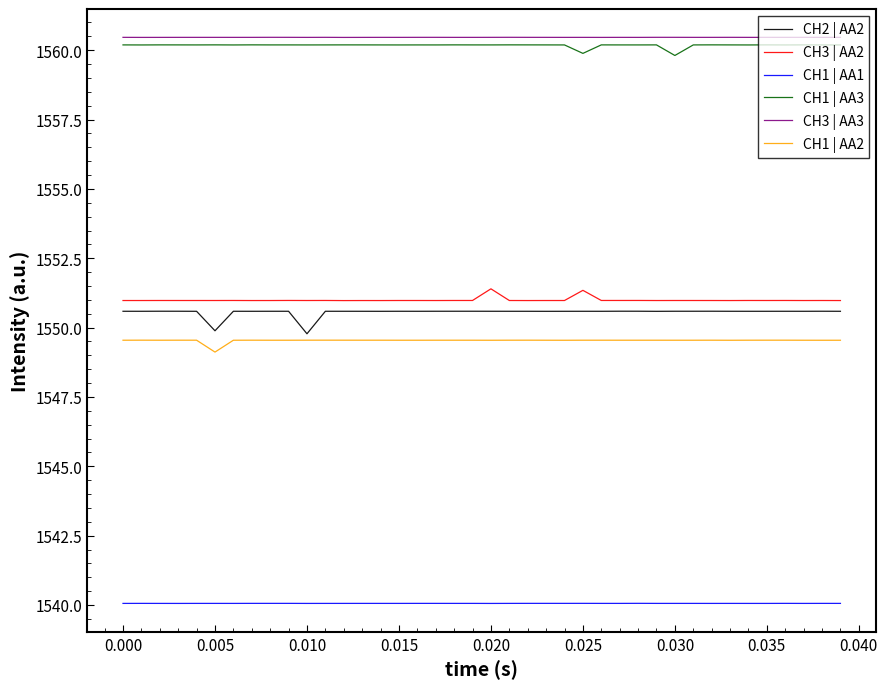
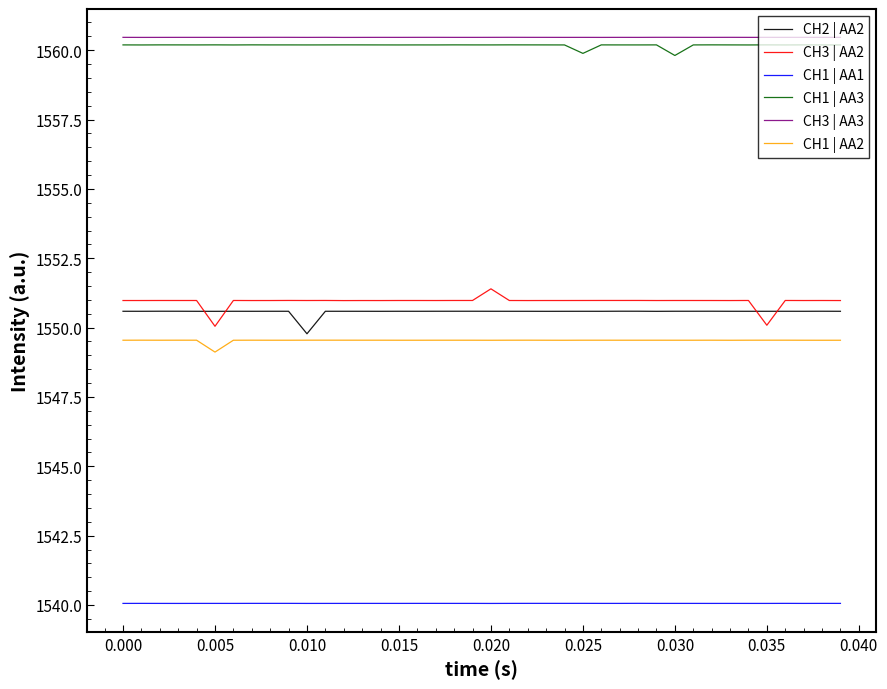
CH2 | AA2, 0.005: 1549.9 -> 1550.6
CH3 | AA2, 0.005: 1551.0 -> 1550.0
CH3 | AA2, 0.025: 1551.3 -> 1551.0
CH3 | AA2, 0.035: 1551.0 -> 1550.1
